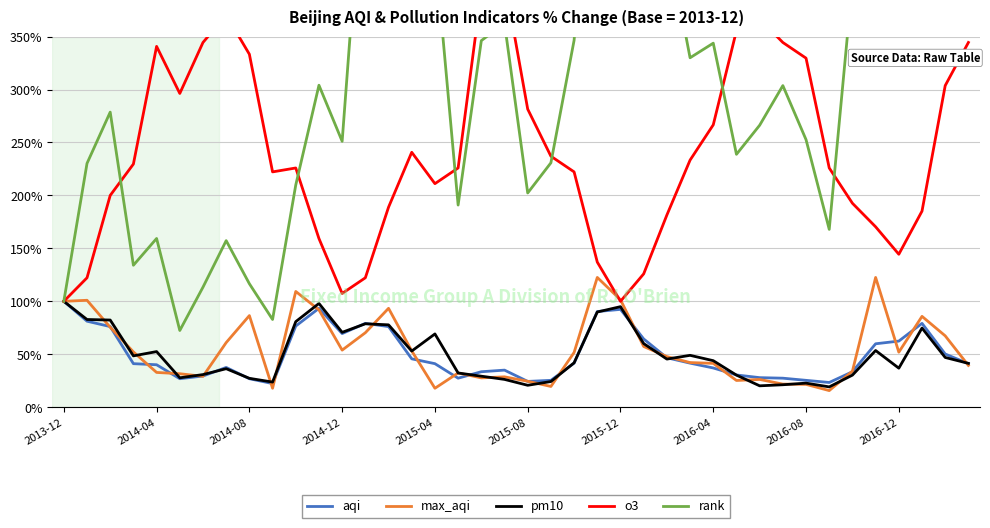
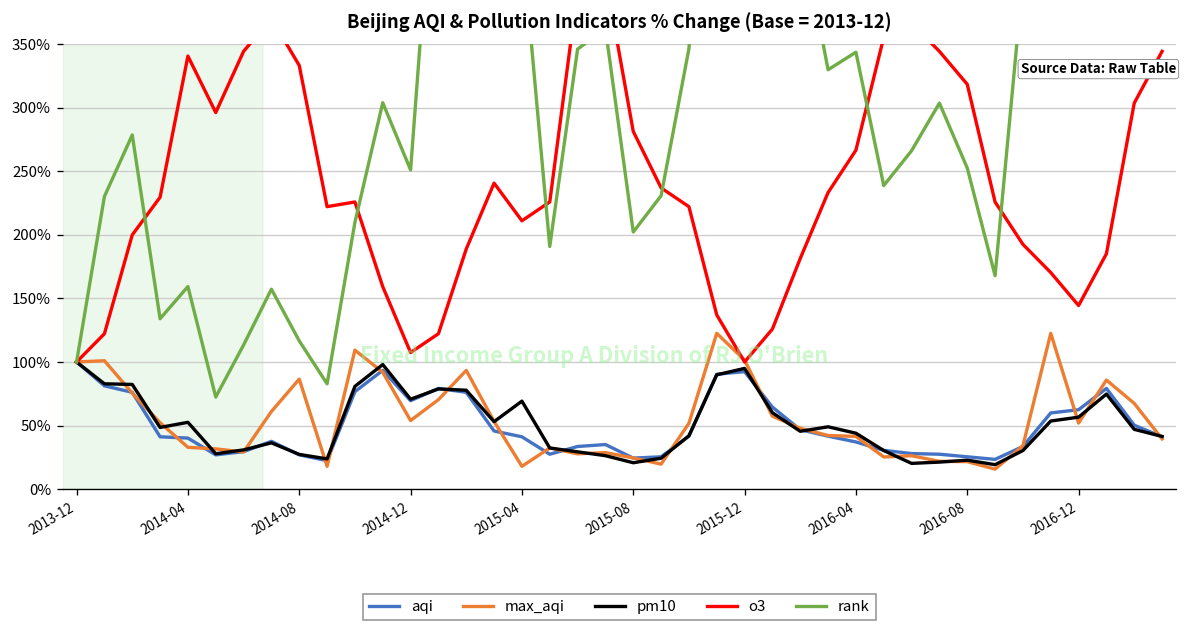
o3, 2016-08: 330% -> 319%
pm10, 2016-12: 37% -> 57%
